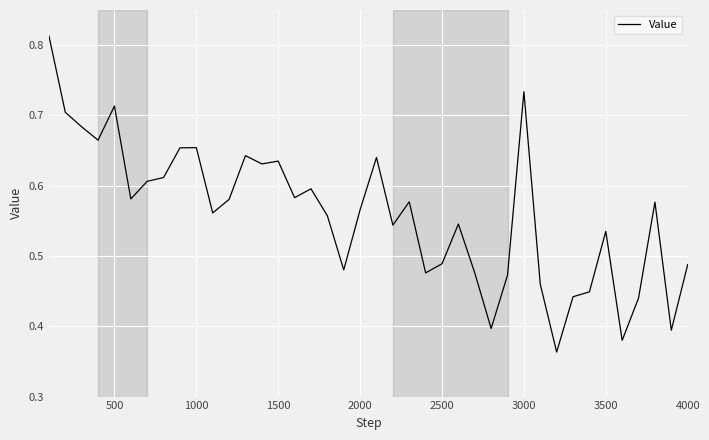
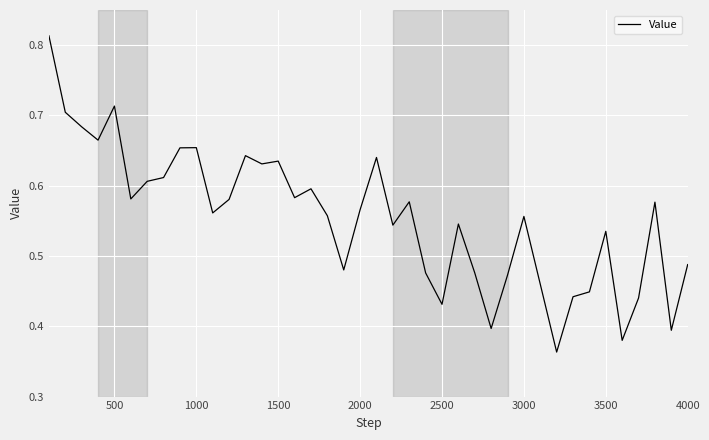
2500: 0.49 -> 0.43
3000: 0.73 -> 0.56
